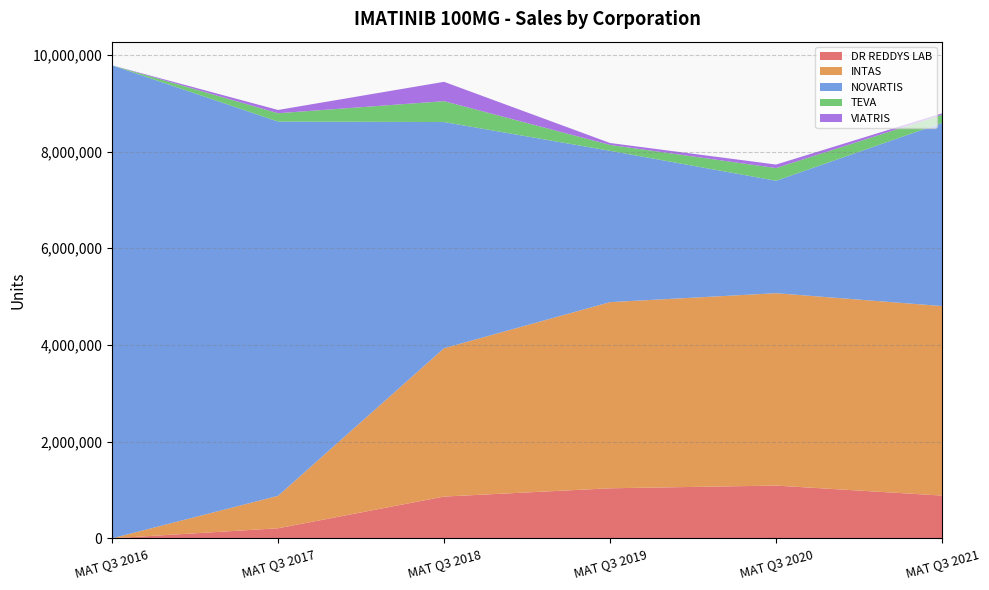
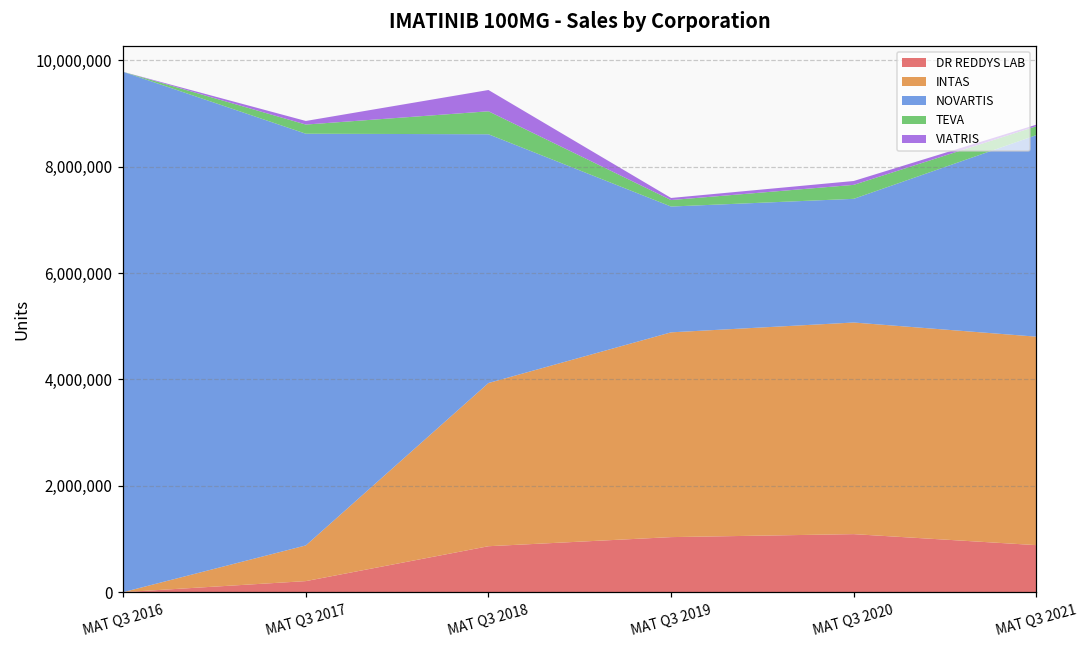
NOVARTIS, MAT Q3 2019: 3,100,000 -> 2,400,000
